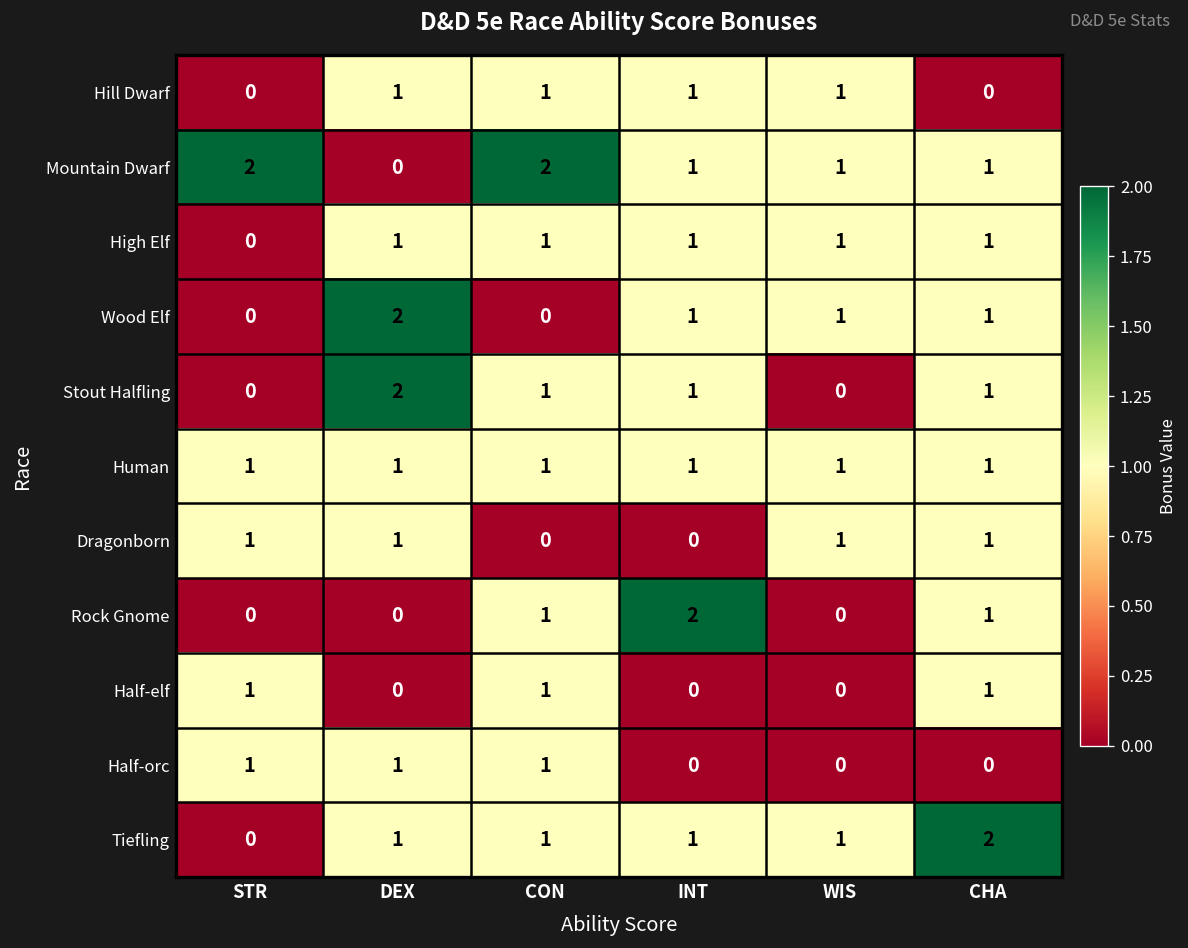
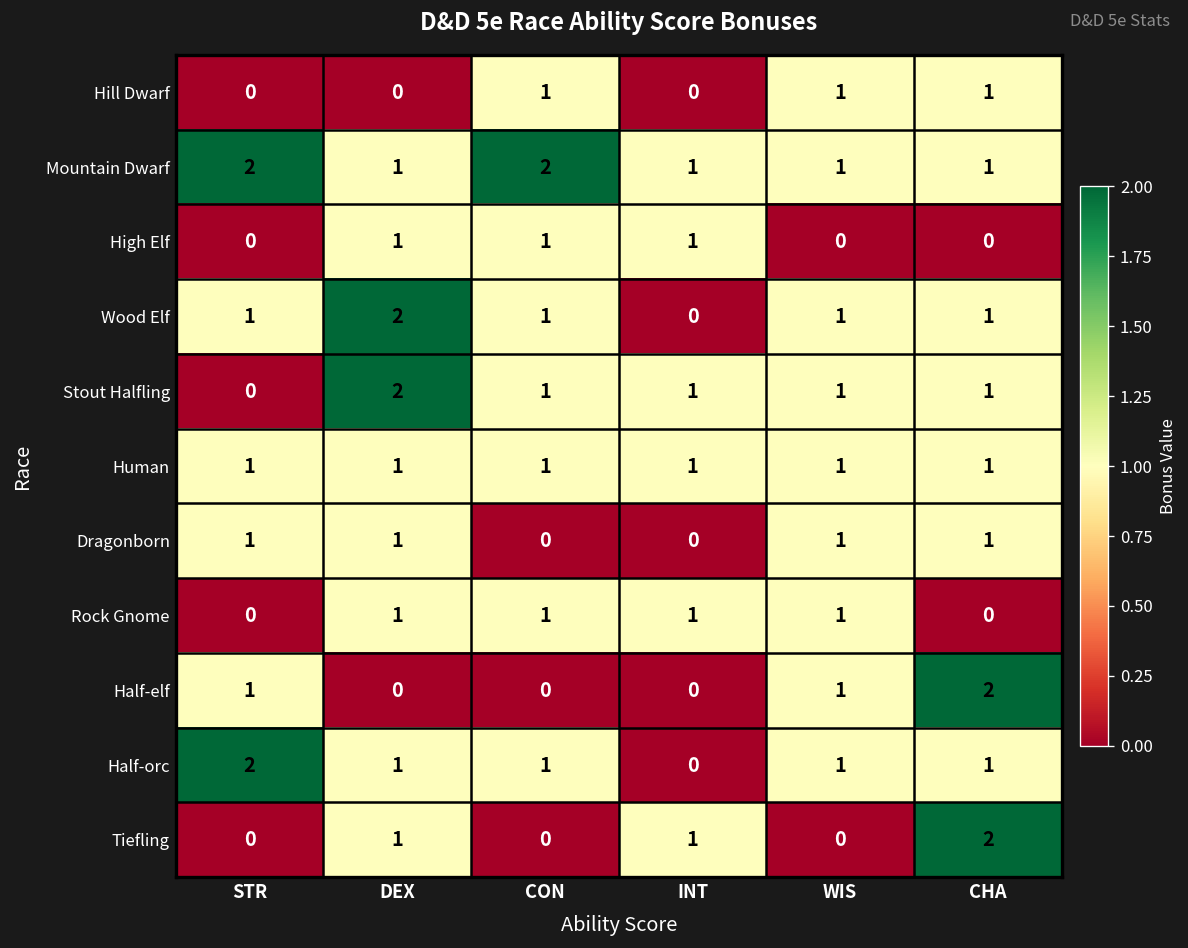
Hill Dwarf, DEX: 1 -> 0
Hill Dwarf, INT: 1 -> 0
Hill Dwarf, CHA: 0 -> 1
Mountain Dwarf, DEX: 0 -> 1
High Elf, WIS: 1 -> 0
High Elf, CHA: 1 -> 0
Wood Elf, STR: 0 -> 1
Wood Elf, CON: 0 -> 1
Wood Elf, INT: 1 -> 0
Stout Halfling, WIS: 0 -> 1
Rock Gnome, DEX: 0 -> 1
Rock Gnome, INT: 2 -> 1
Rock Gnome, WIS: 0 -> 1
Rock Gnome, CHA: 1 -> 0
Half-elf, CON: 1 -> 0
Half-elf, WIS: 0 -> 1
Half-elf, CHA: 1 -> 2
Half-orc, STR: 1 -> 2
Half-orc, WIS: 0 -> 1
Half-orc, CHA: 0 -> 1
Tiefling, CON: 1 -> 0
Tiefling, WIS: 1 -> 0
